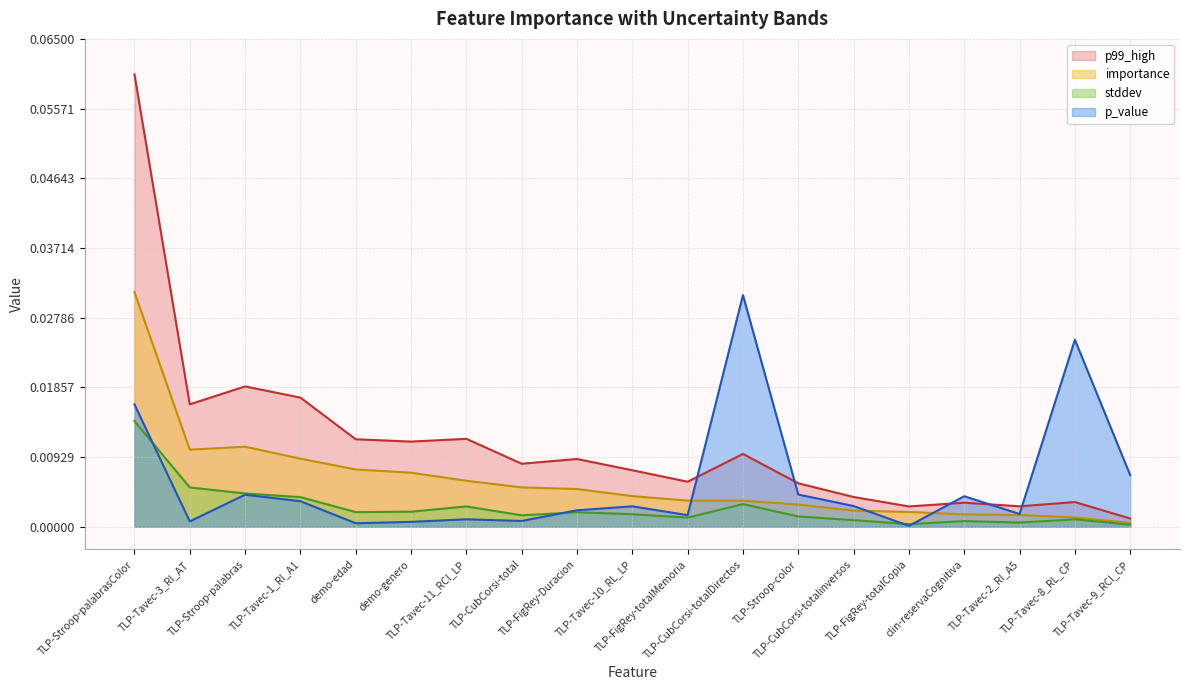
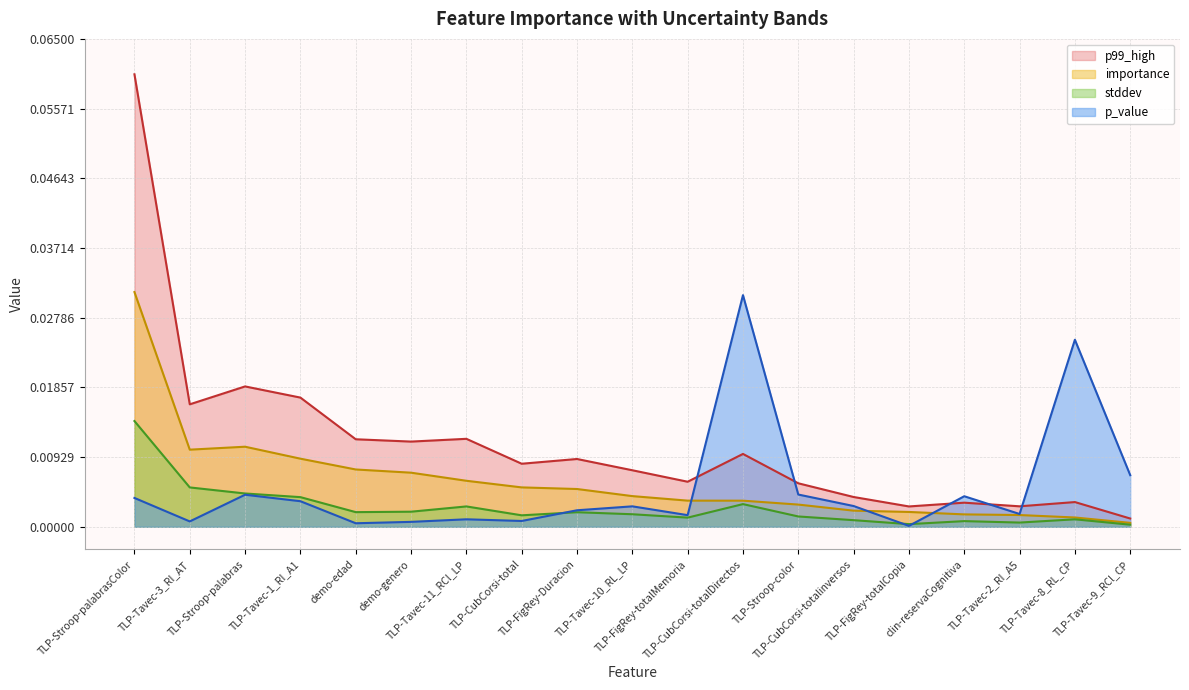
p_value, TLP-Stroop-palabrasColor: 0.016 -> 0.004
